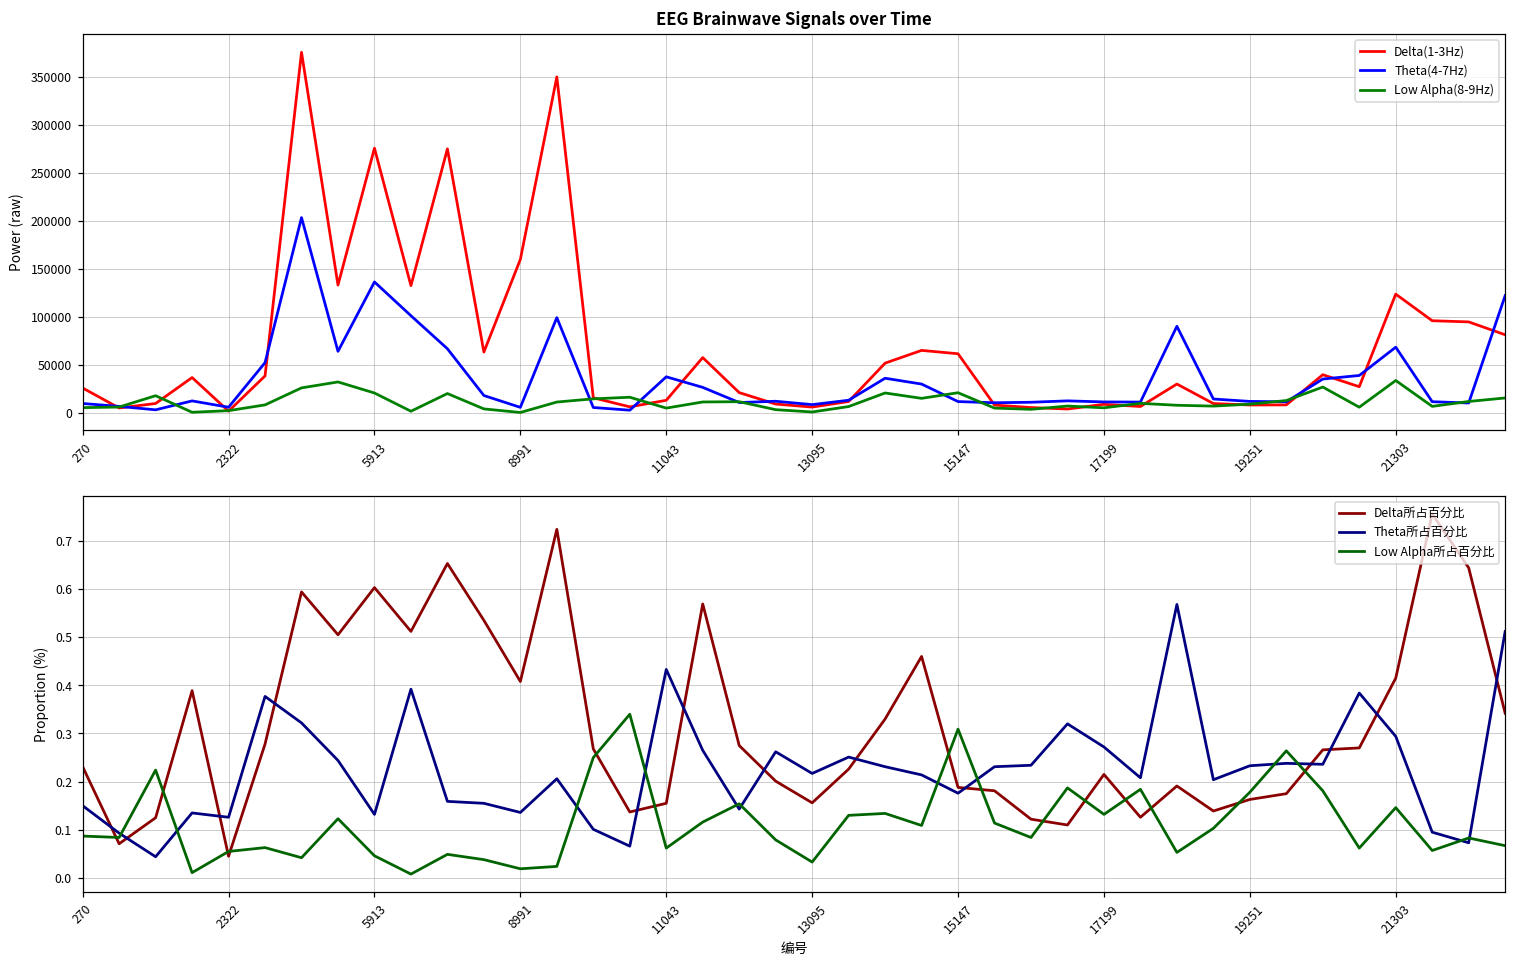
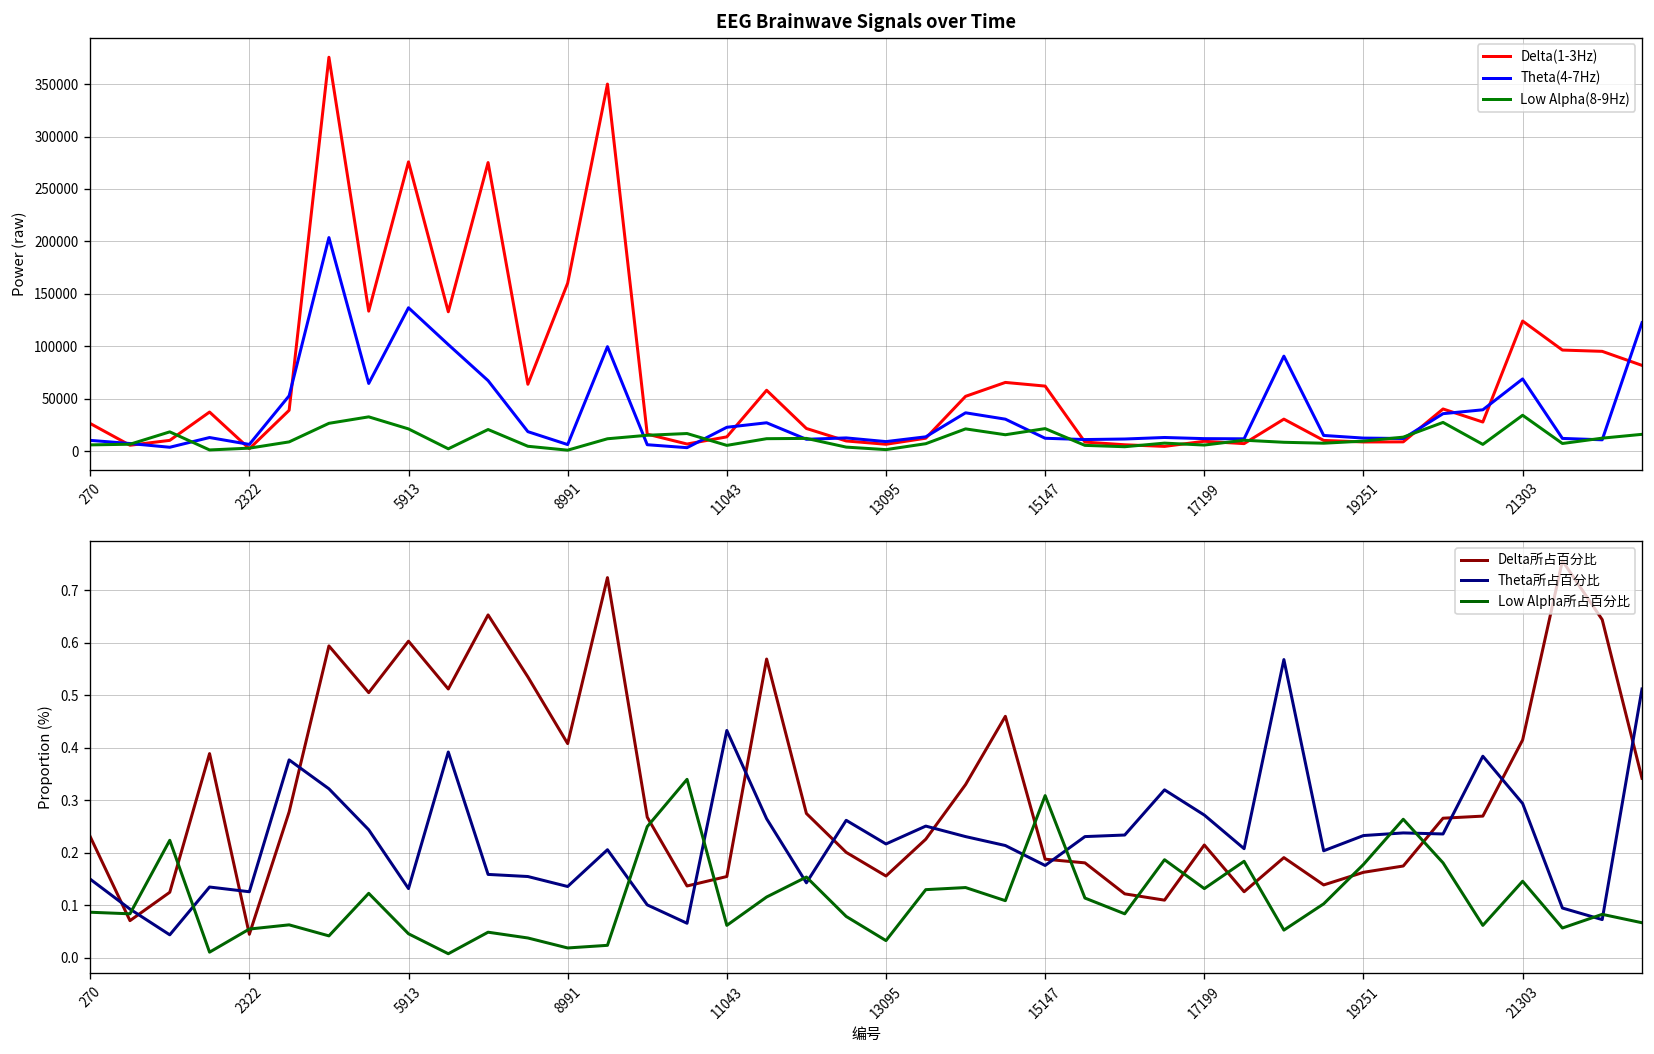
EEG Brainwave Signals over Time, Theta(4-7Hz), 11043: 40000 -> 20000
